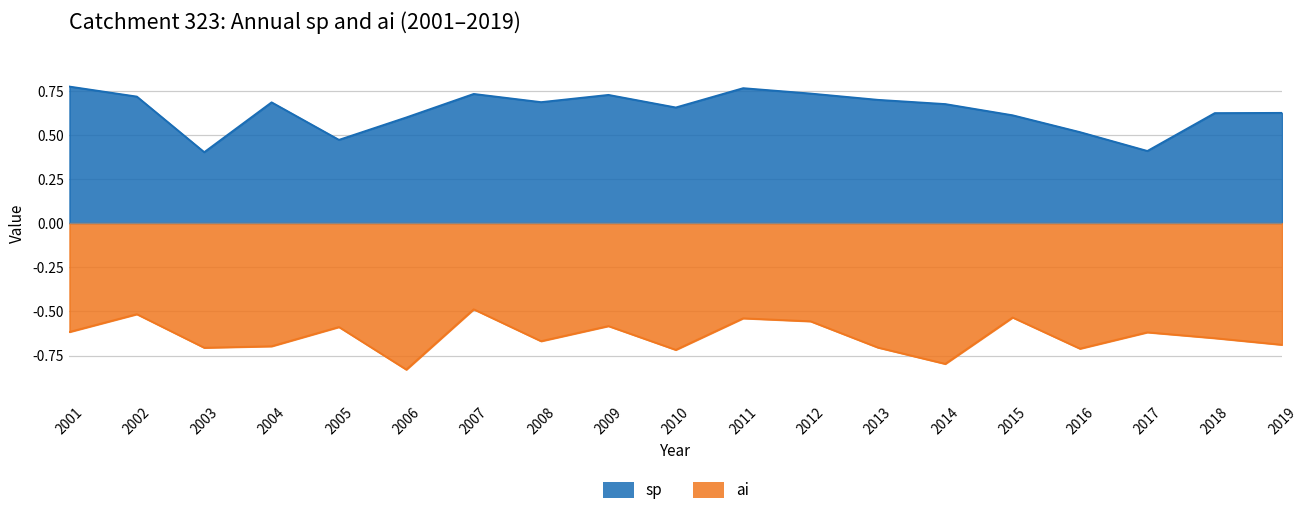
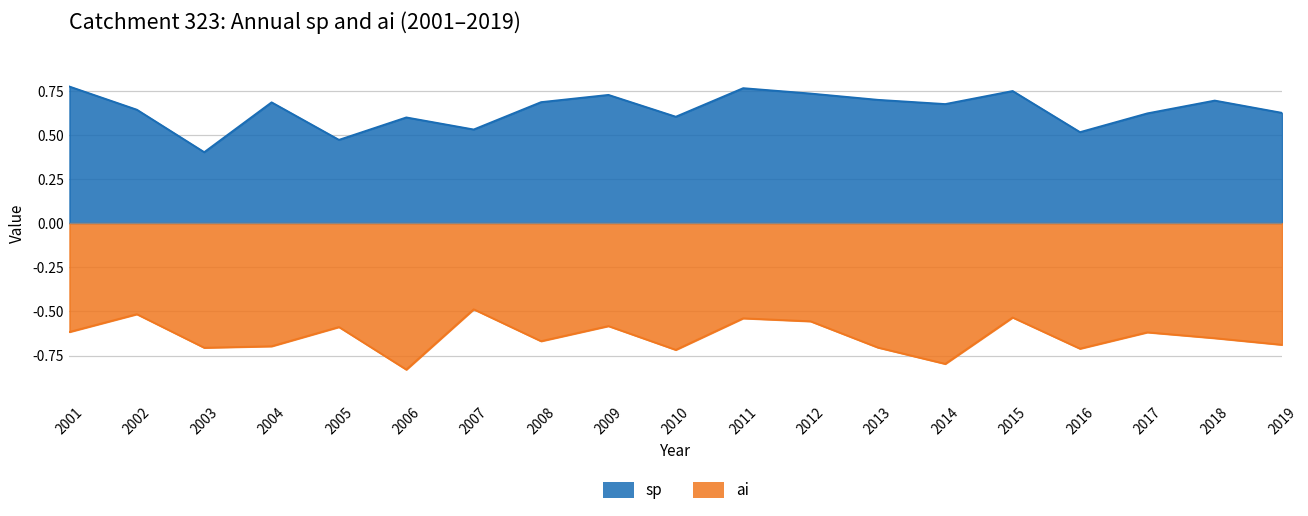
sp, 2002: 0.72 -> 0.64
sp, 2007: 0.73 -> 0.53
sp, 2010: 0.66 -> 0.60
sp, 2015: 0.61 -> 0.75
sp, 2017: 0.41 -> 0.62
sp, 2018: 0.62 -> 0.69
